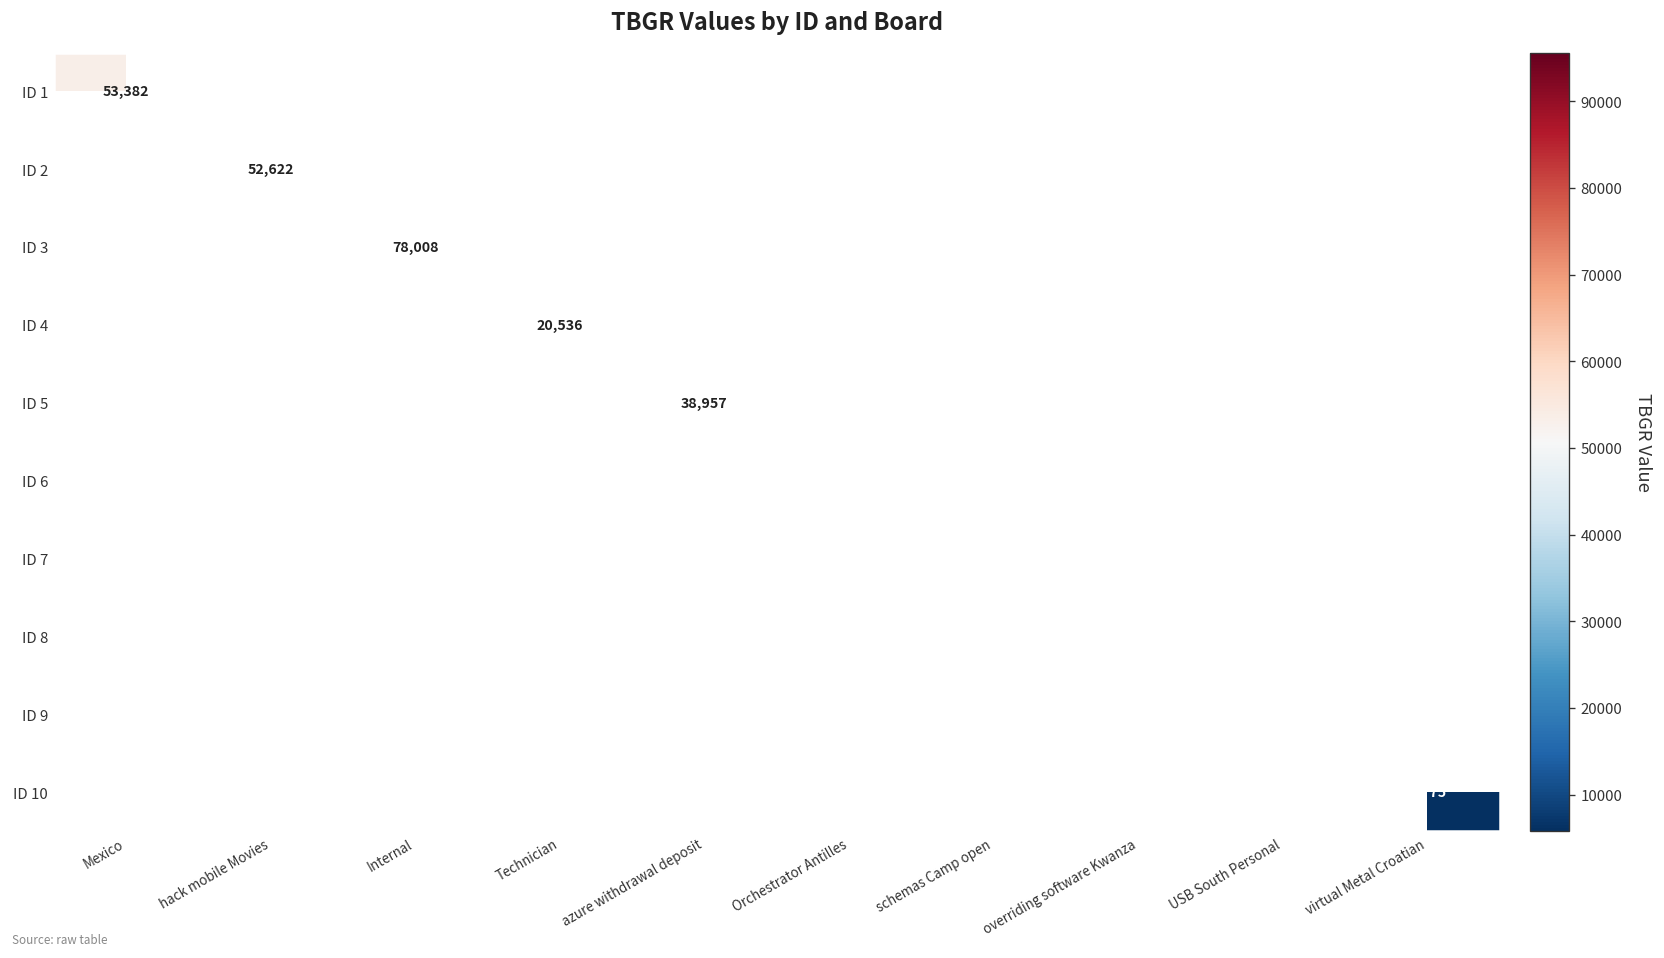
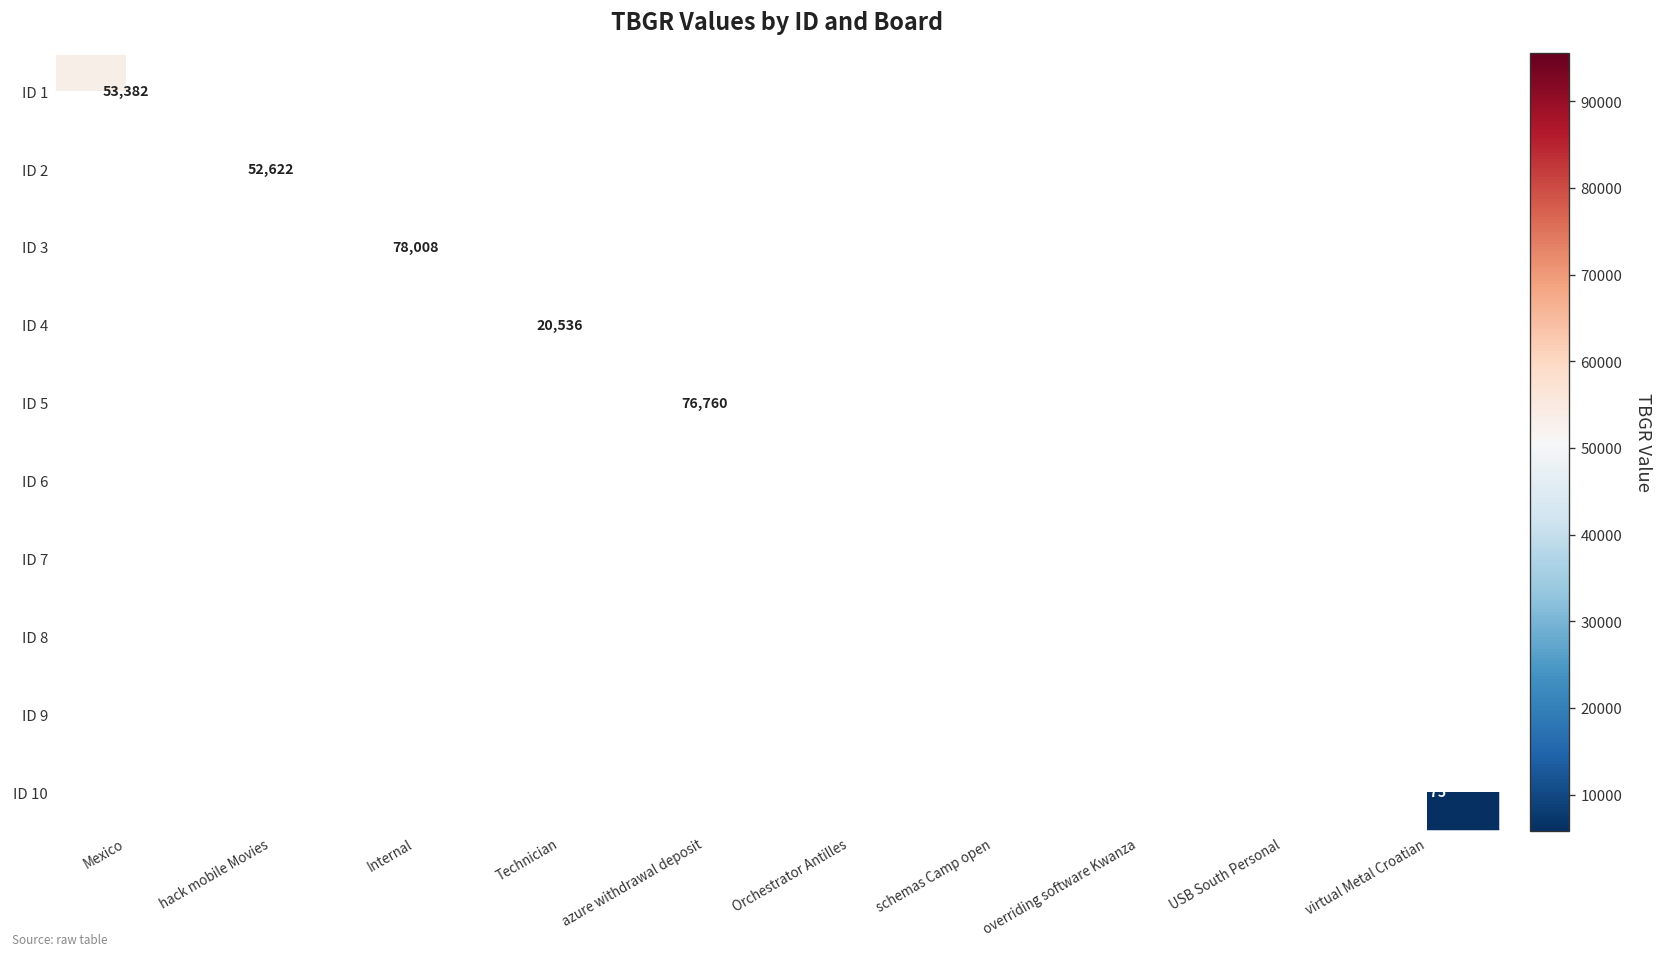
ID 5, azure withdrawal deposit: 38,957 -> 76,760
